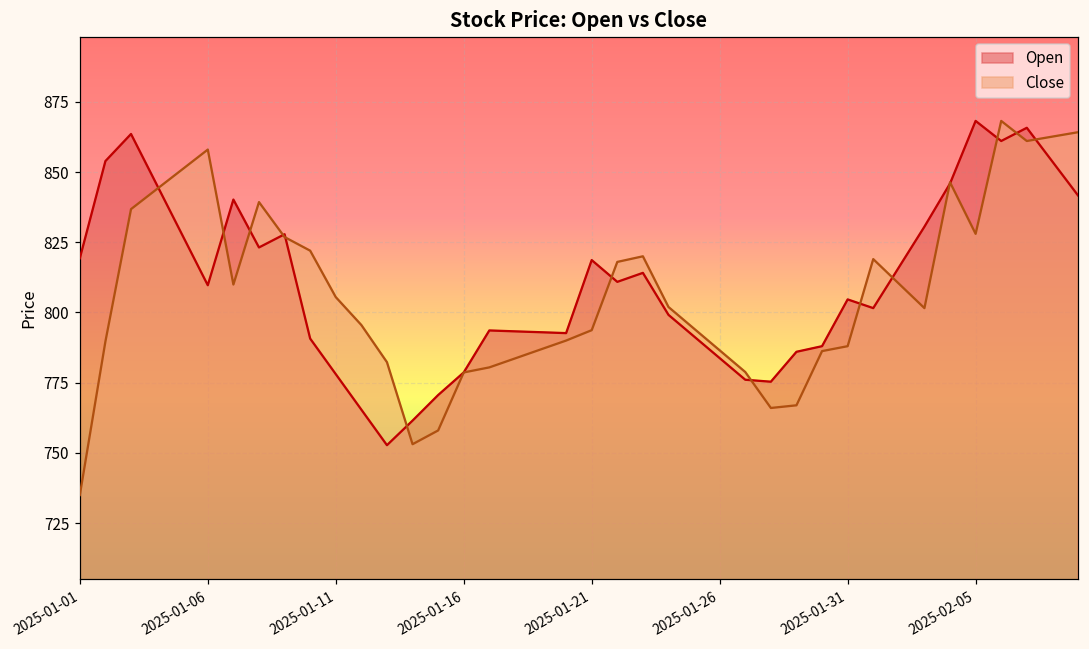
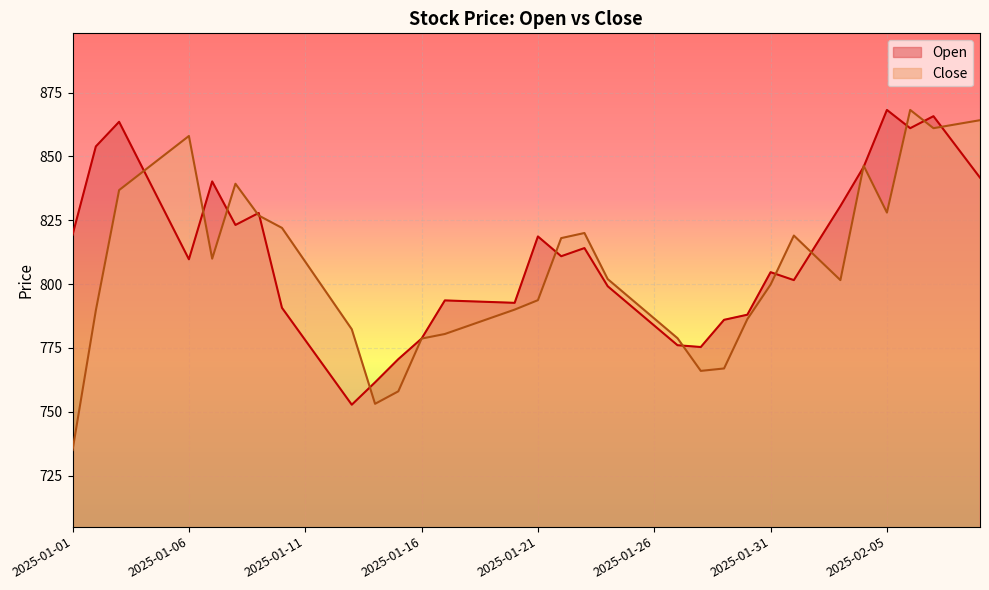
Close, 2025-01-11: 805 -> 809
Close, 2025-01-31: 788 -> 800
